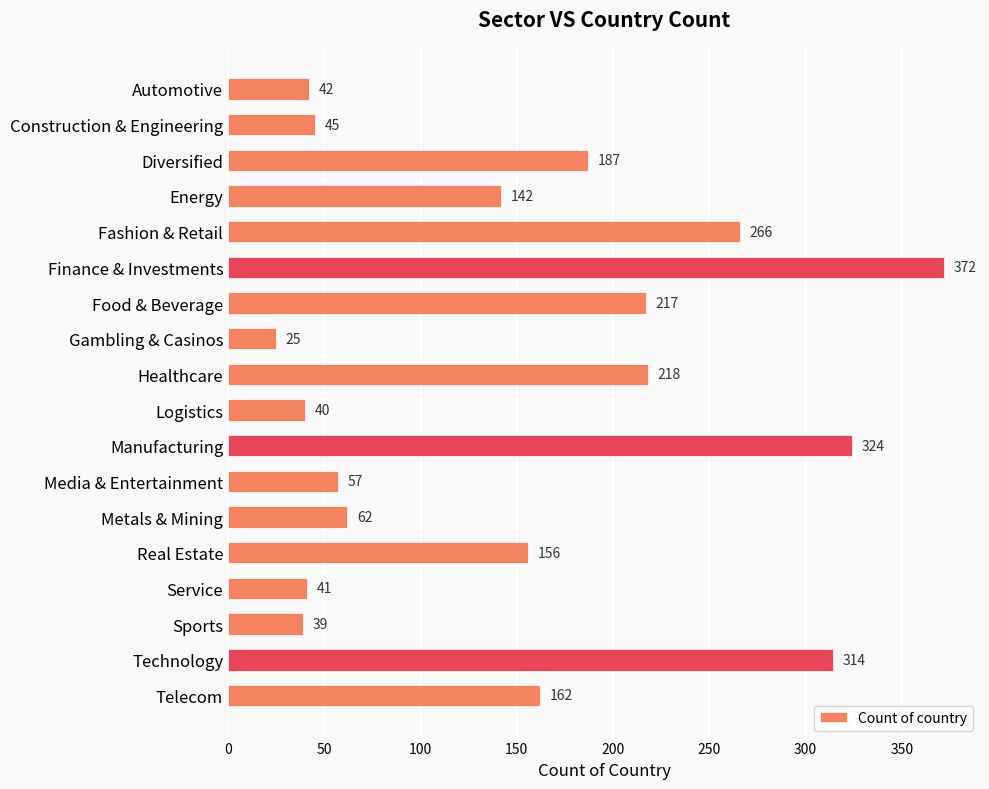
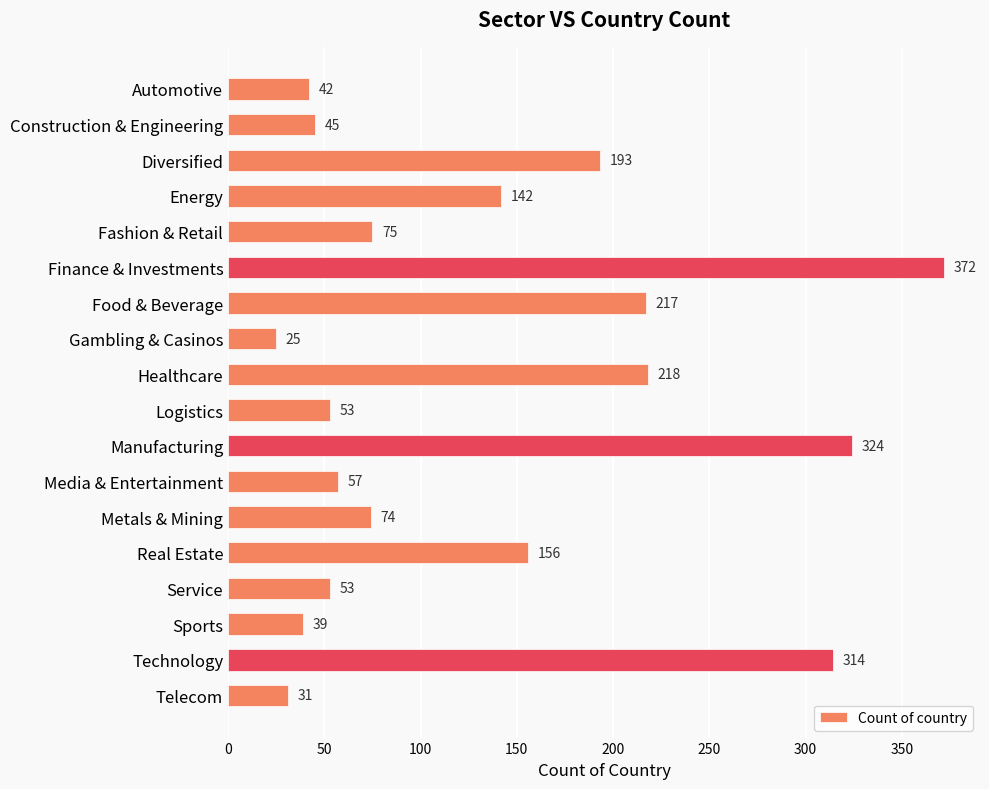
Diversified: 187 -> 193
Fashion & Retail: 266 -> 75
Logistics: 40 -> 53
Metals & Mining: 62 -> 74
Service: 41 -> 53
Telecom: 162 -> 31
